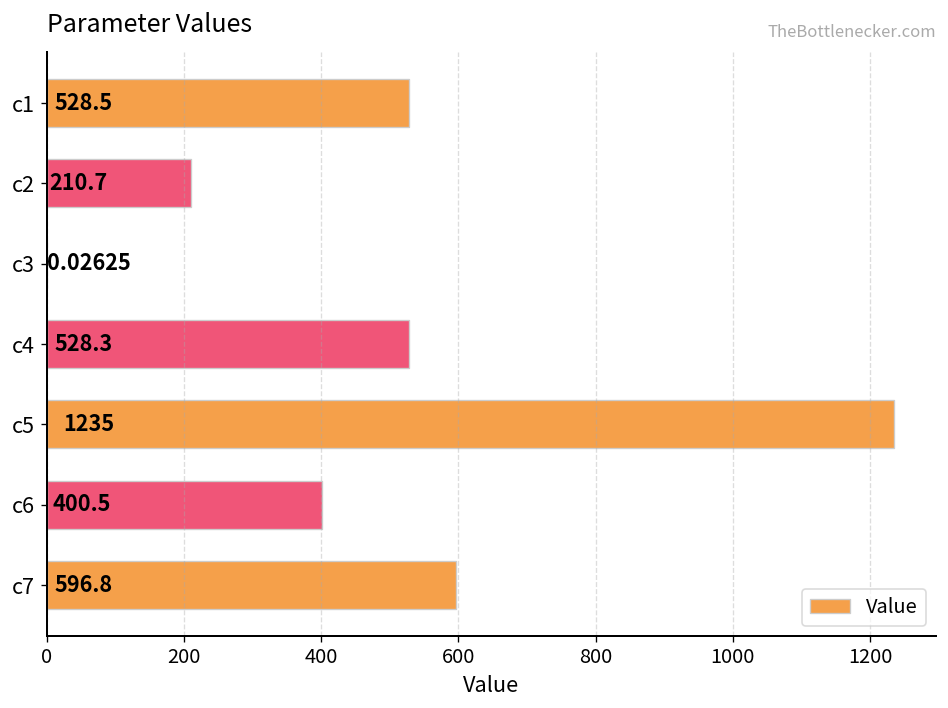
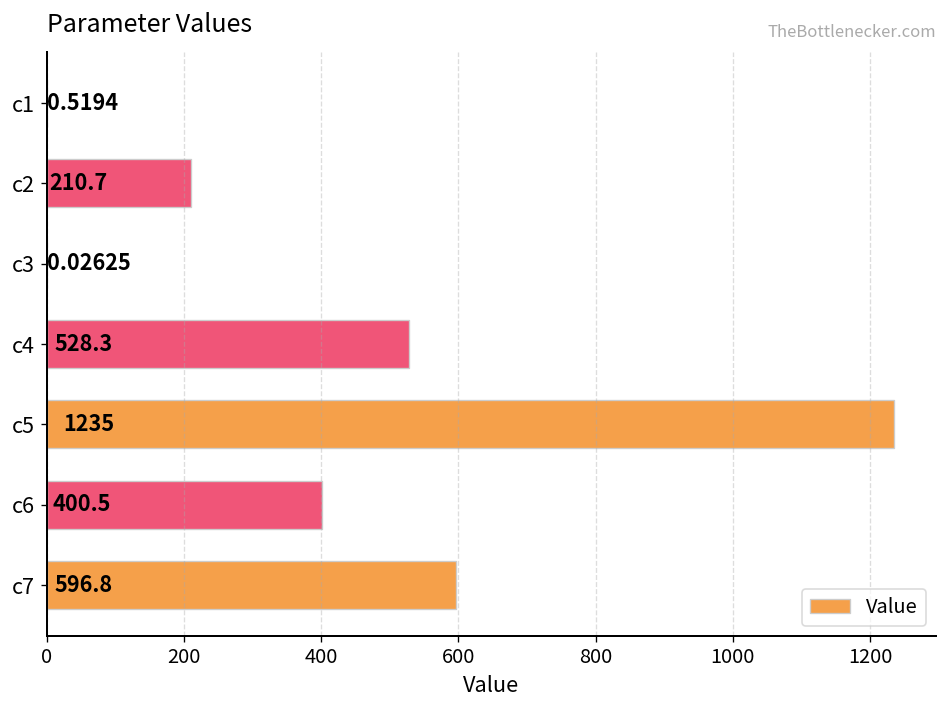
c1: 528.5 -> 0.5194
